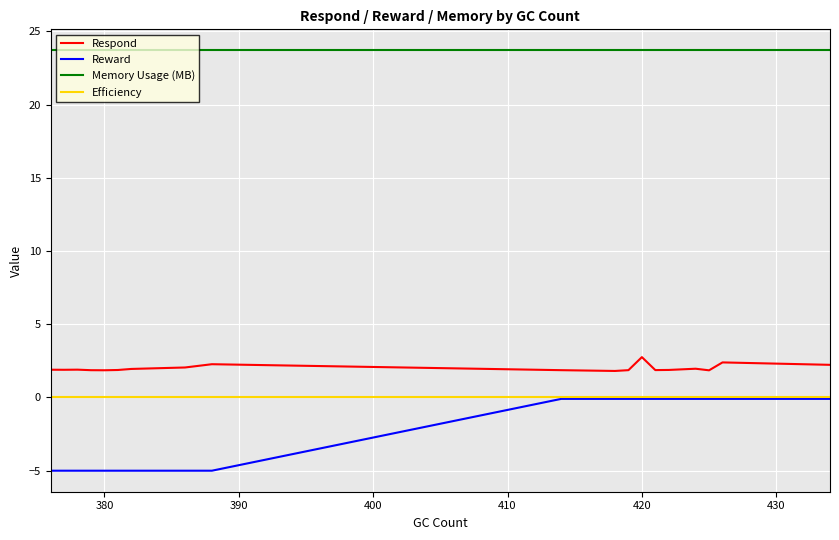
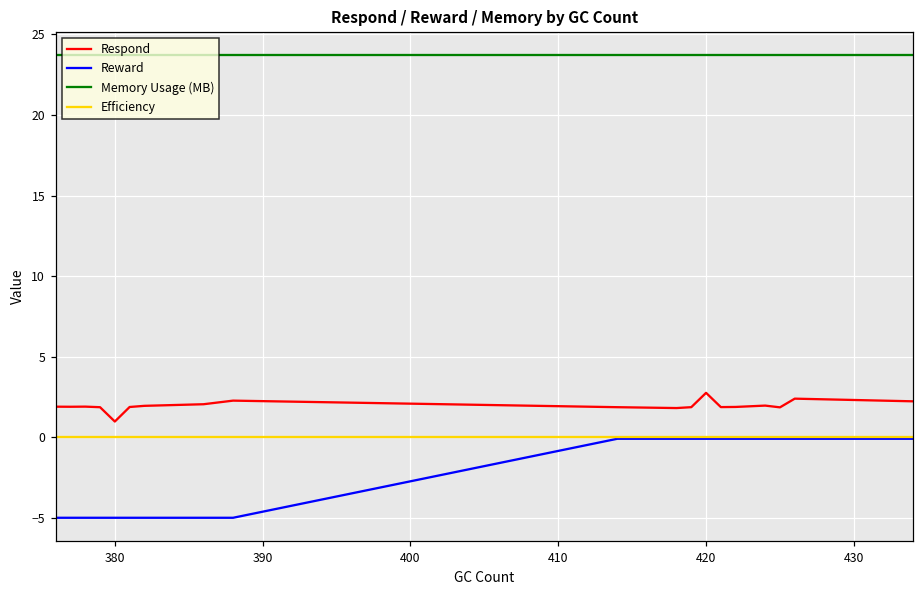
Respond, 380: 1.9 -> 1.0
